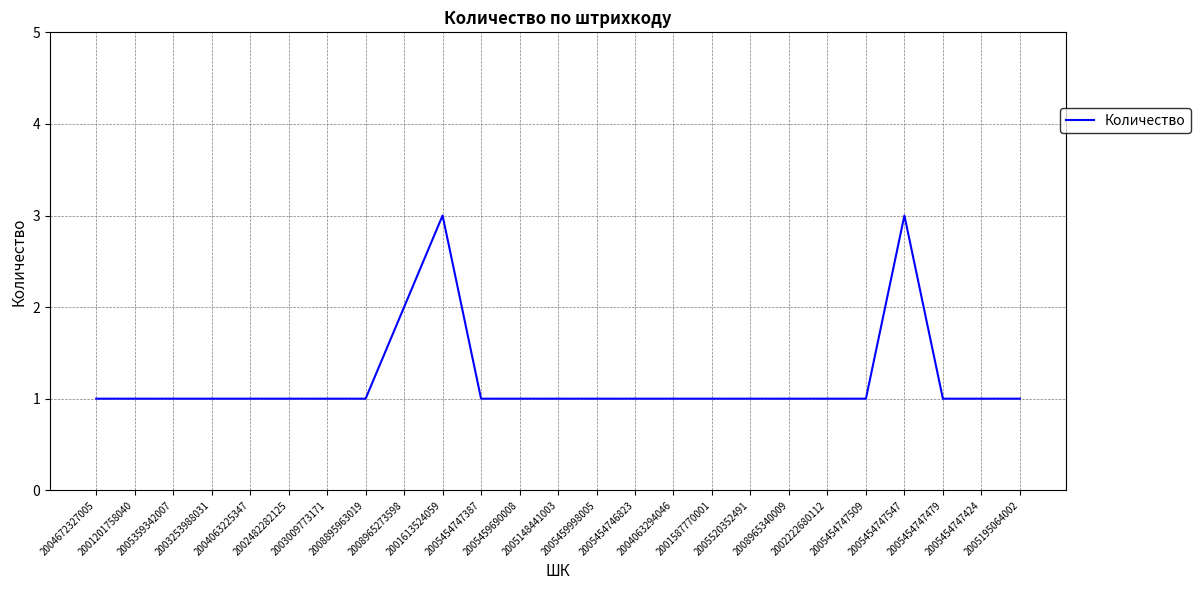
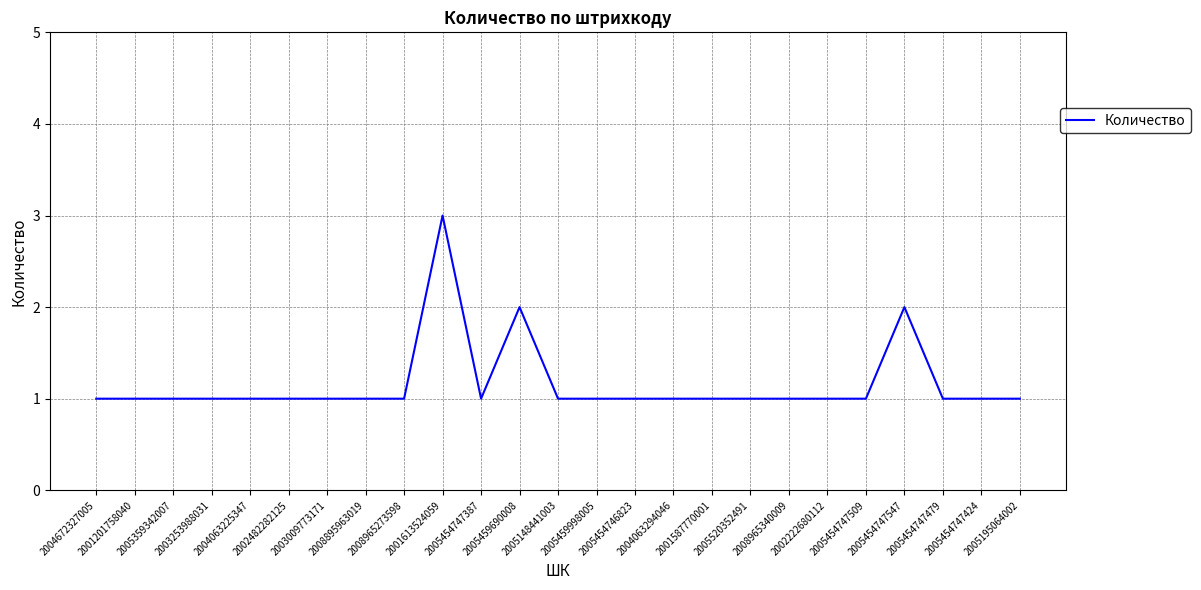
2008965273598: 2 -> 1
2005459690008: 1 -> 2
2005454747547: 3 -> 2
